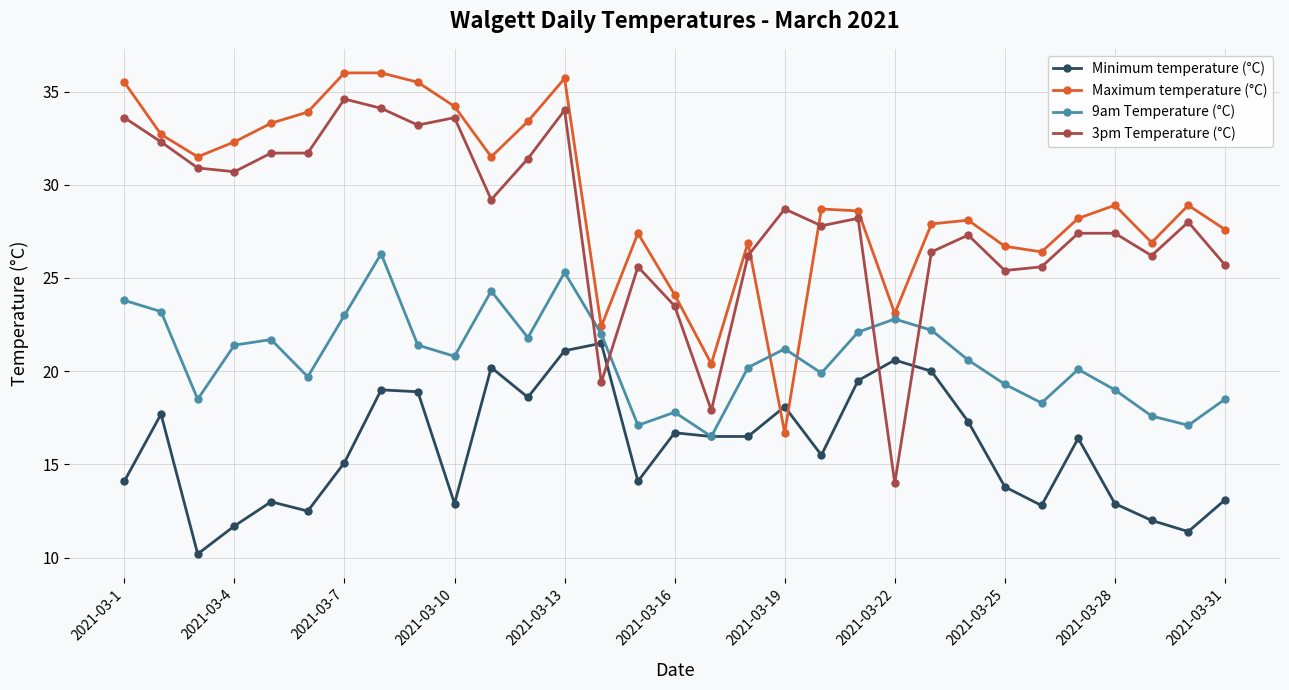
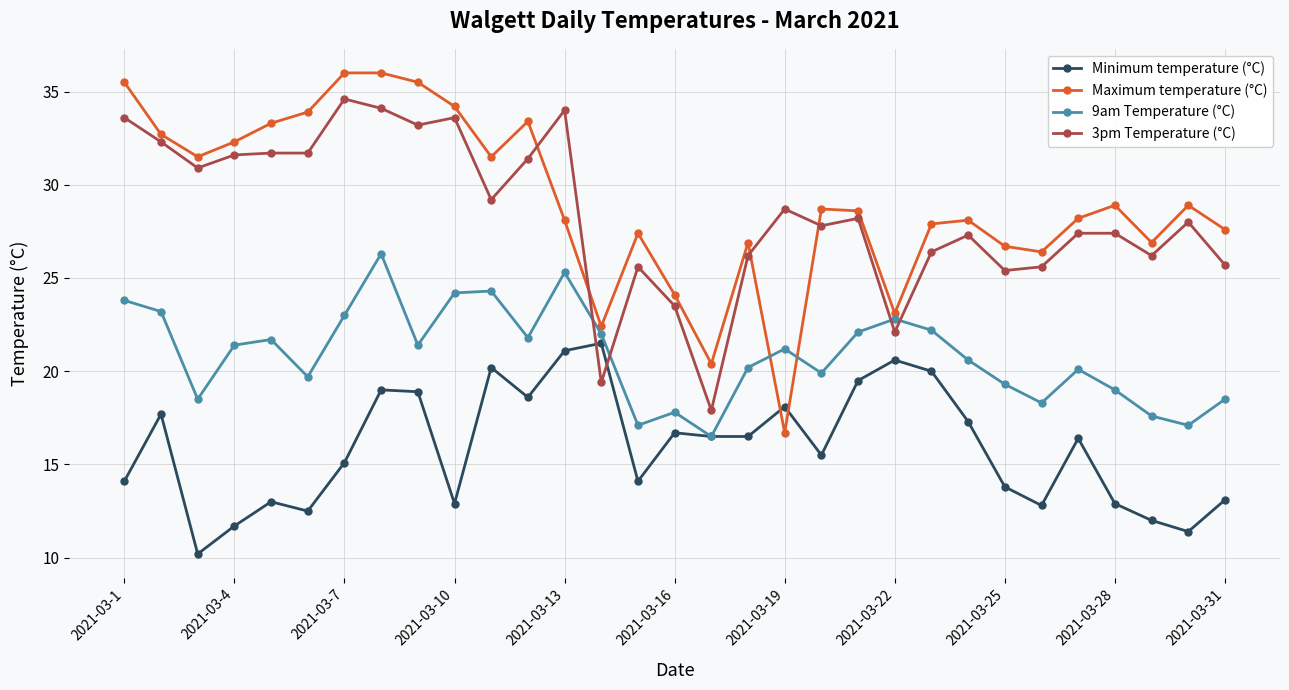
3pm Temperature (°C), 2021-03-4: 30.7 -> 31.6
9am Temperature (°C), 2021-03-10: 20.8 -> 24.2
Maximum temperature (°C), 2021-03-13: 35.7 -> 28.1
3pm Temperature (°C), 2021-03-22: 14.0 -> 22.1
